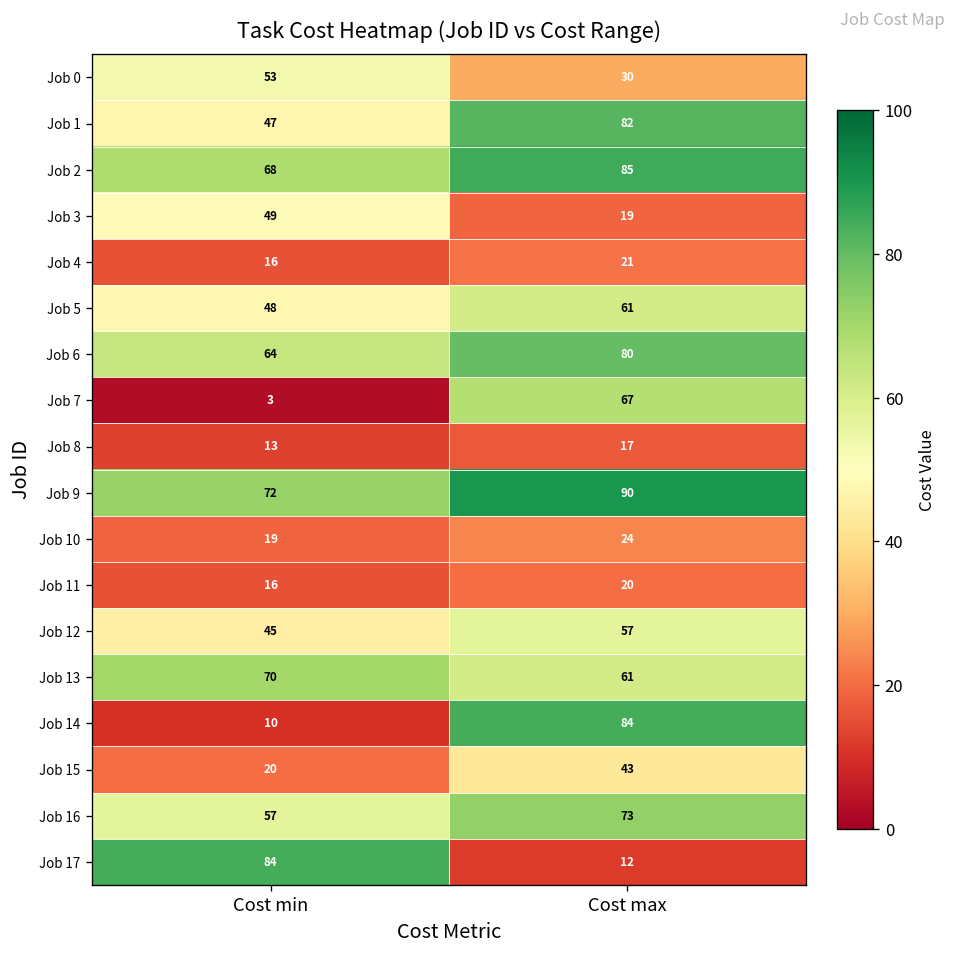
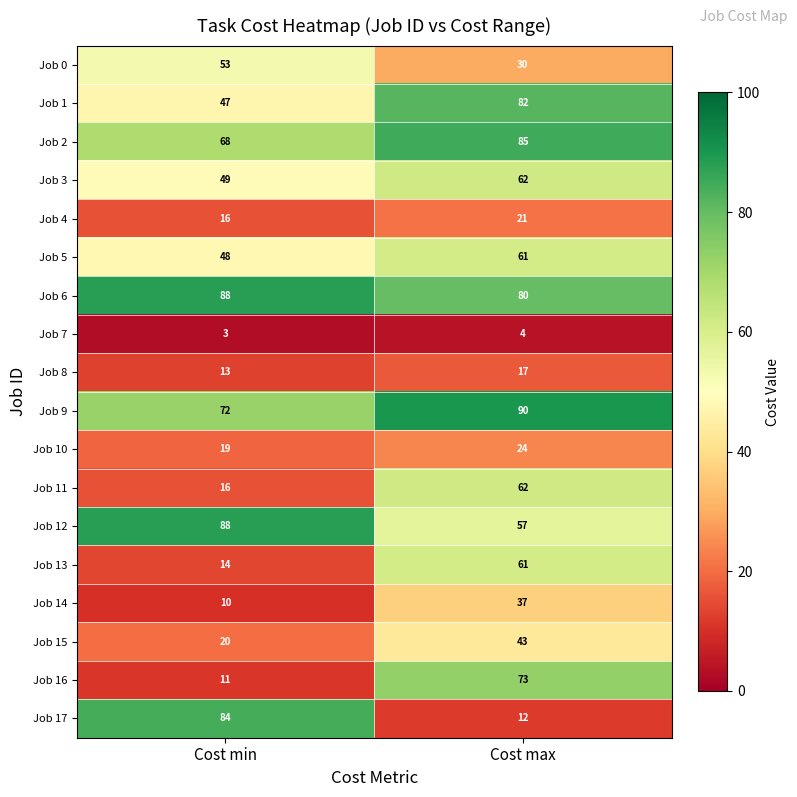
Job 3, Cost max: 19 -> 62
Job 6, Cost min: 64 -> 88
Job 7, Cost max: 67 -> 4
Job 11, Cost max: 20 -> 62
Job 12, Cost min: 45 -> 88
Job 13, Cost min: 70 -> 14
Job 14, Cost max: 84 -> 37
Job 16, Cost min: 57 -> 11
